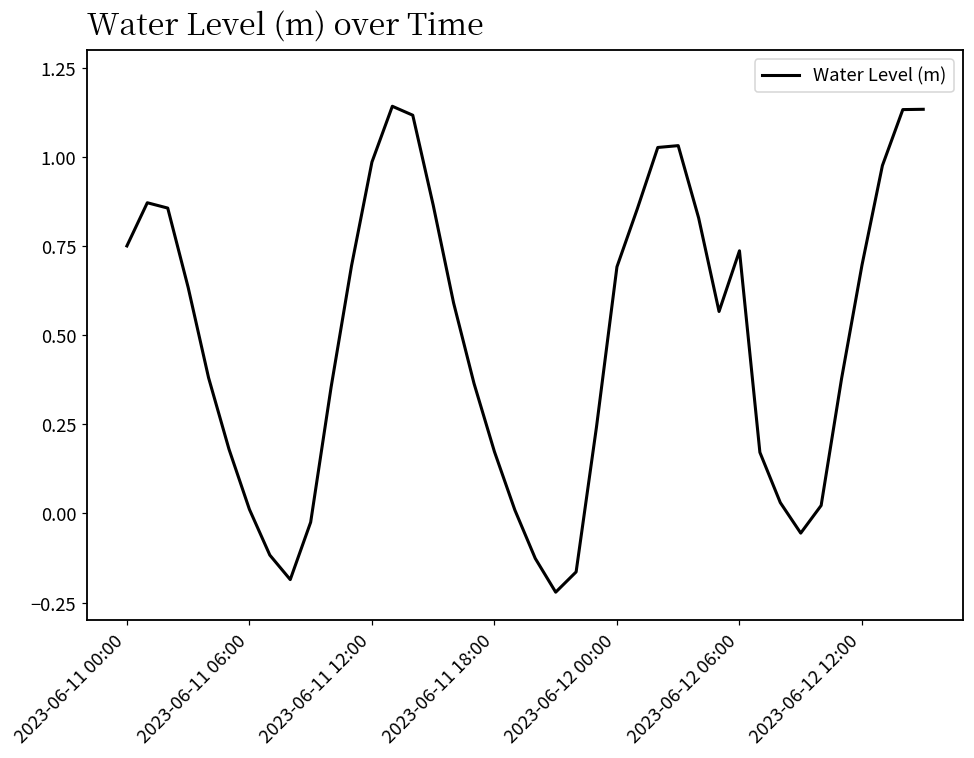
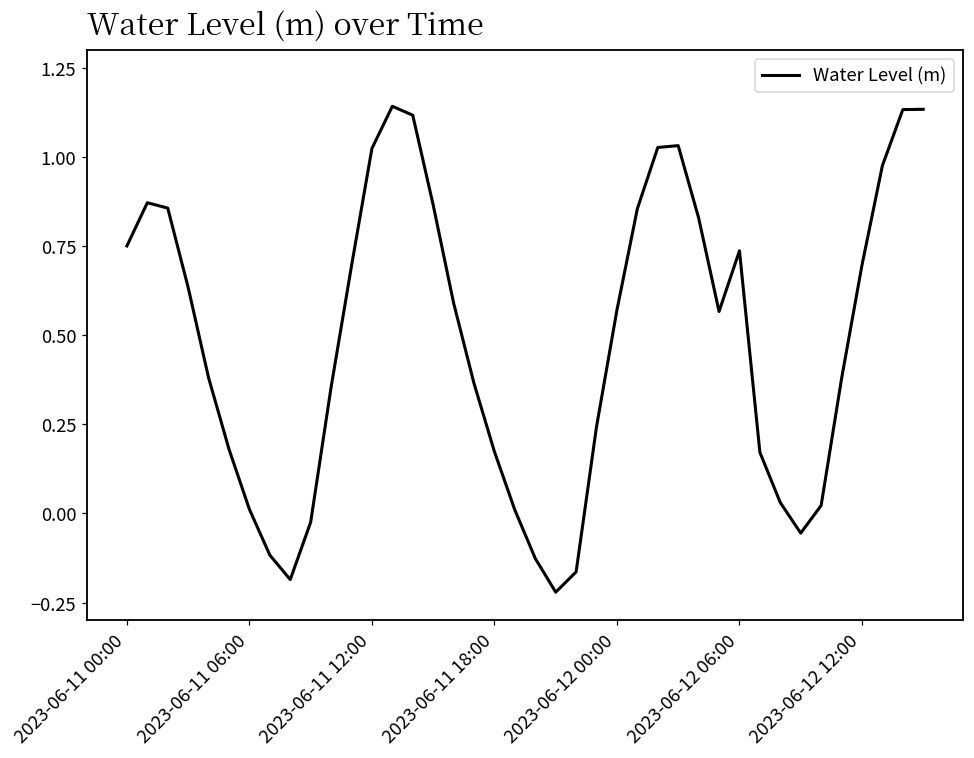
2023-06-11 12:00: 0.99 -> 1.02
2023-06-12 00:00: 0.69 -> 0.57
